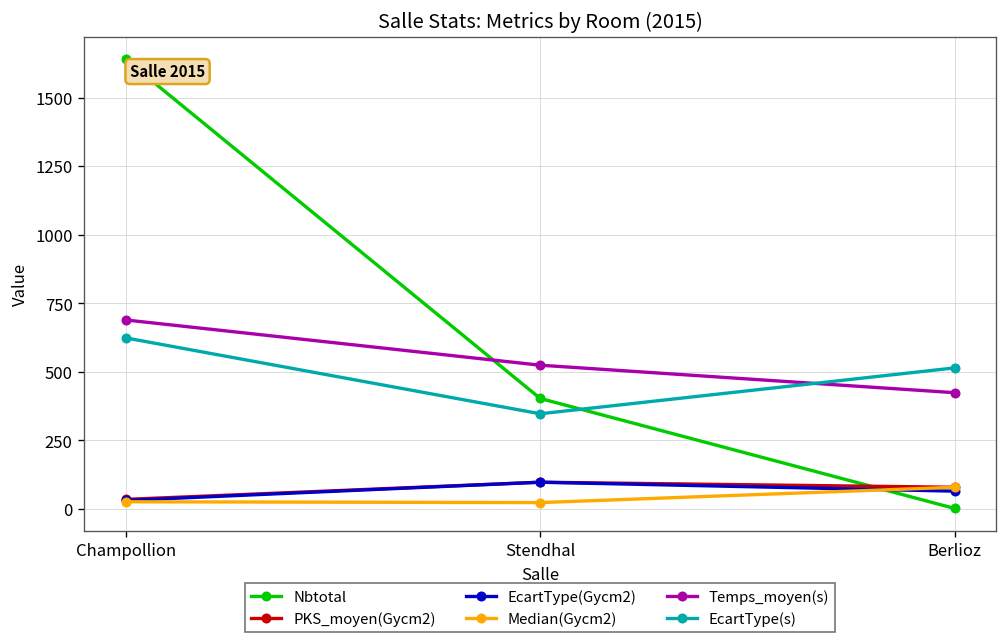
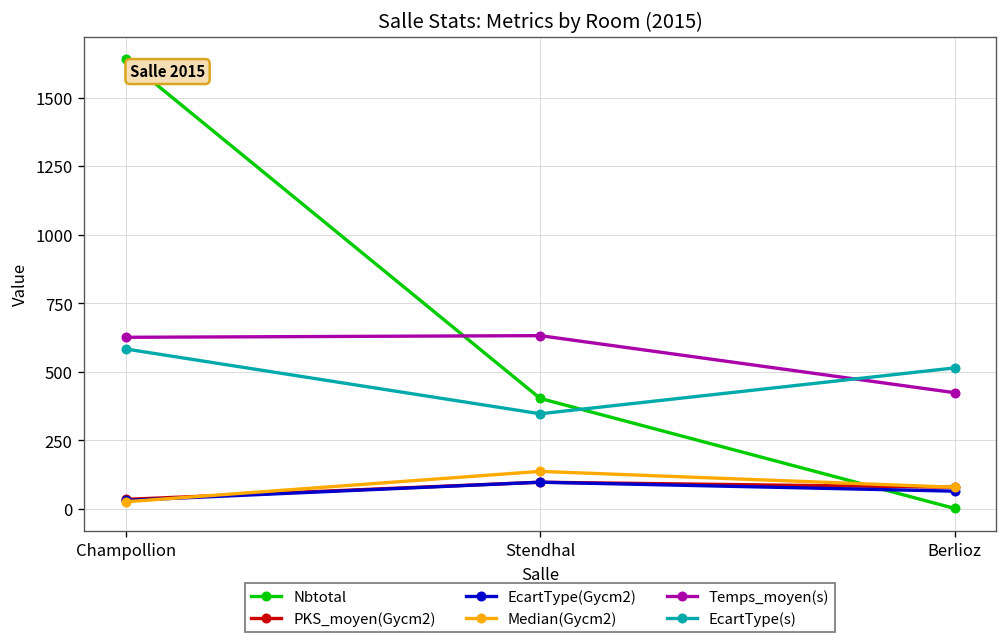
Temps_moyen(s), Champollion: 690 -> 630
EcartType(s), Champollion: 620 -> 580
Median(Gycm2), Stendhal: 20 -> 140
Temps_moyen(s), Stendhal: 520 -> 630
